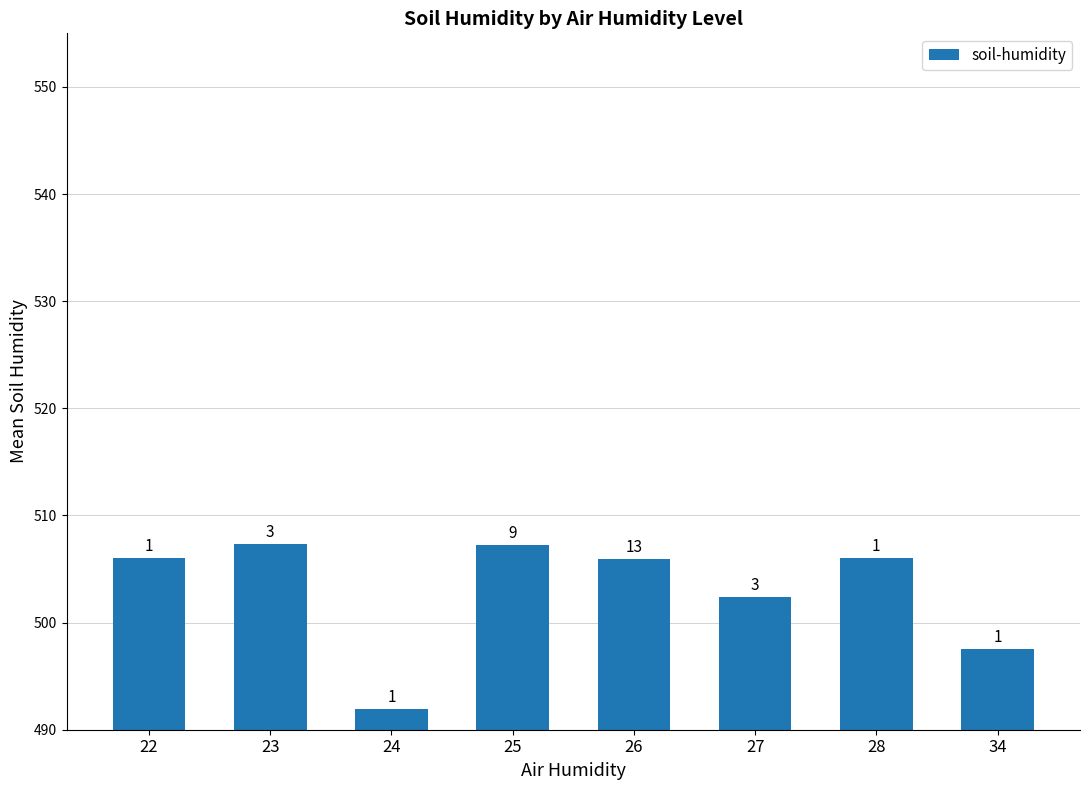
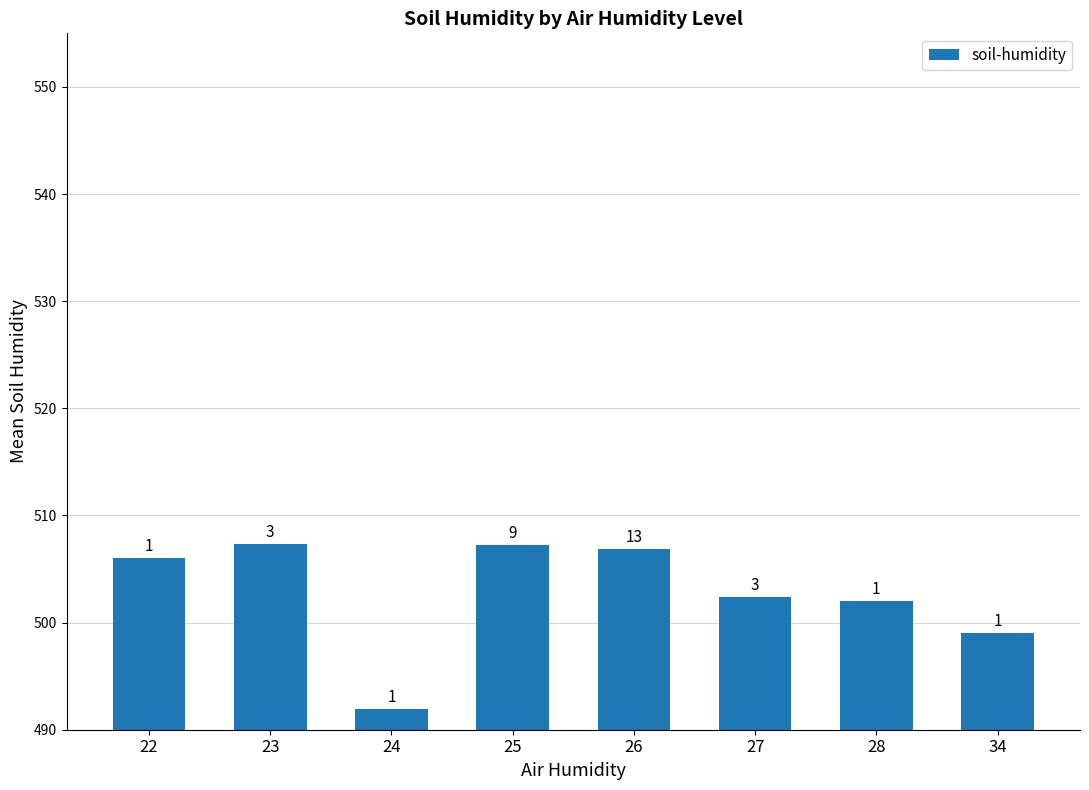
26: 505.9 -> 506.9
28: 506 -> 502
34: 497.5 -> 499.0
